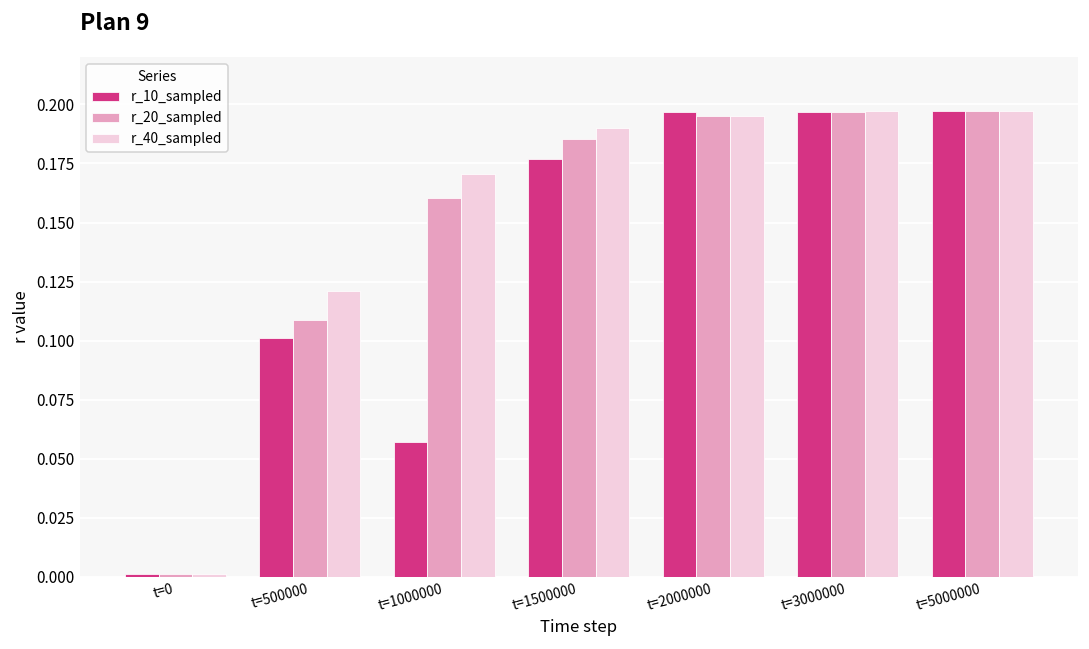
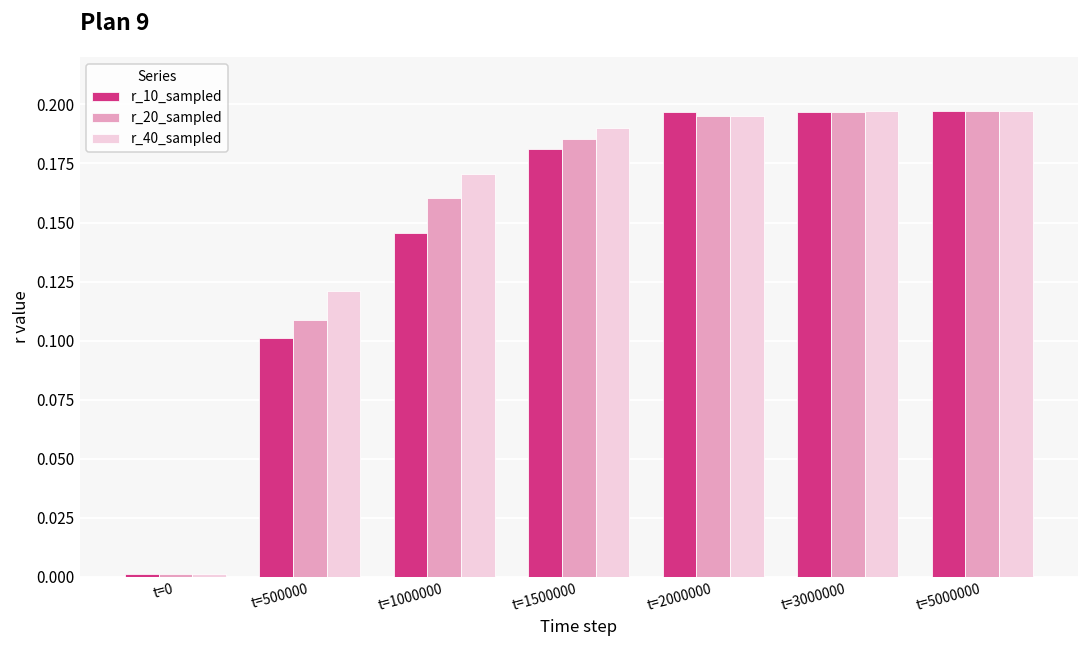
r_10_sampled, t=1000000: 0.057 -> 0.146
r_10_sampled, t=1500000: 0.177 -> 0.181
